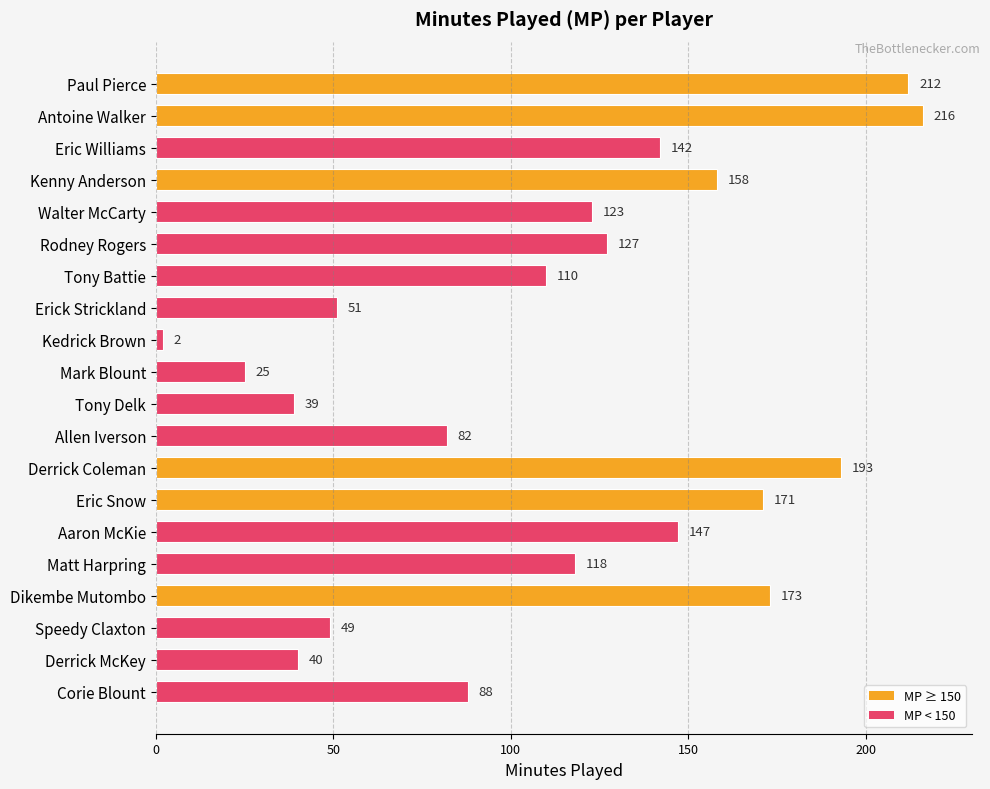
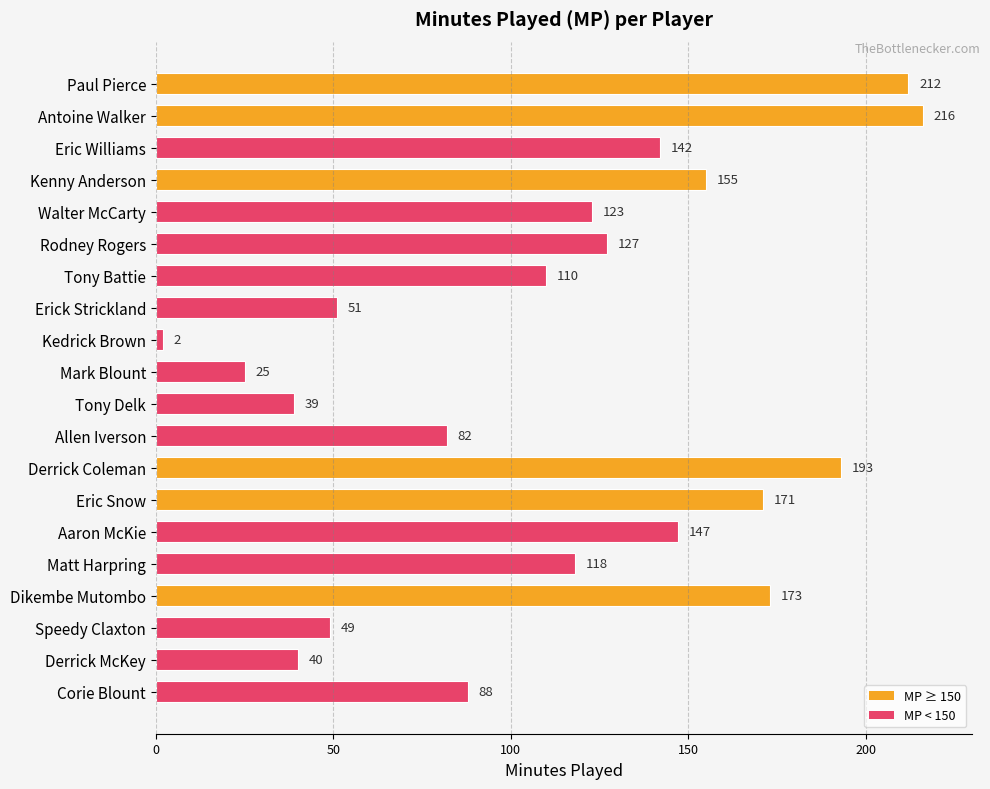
Kenny Anderson: 158 -> 155
